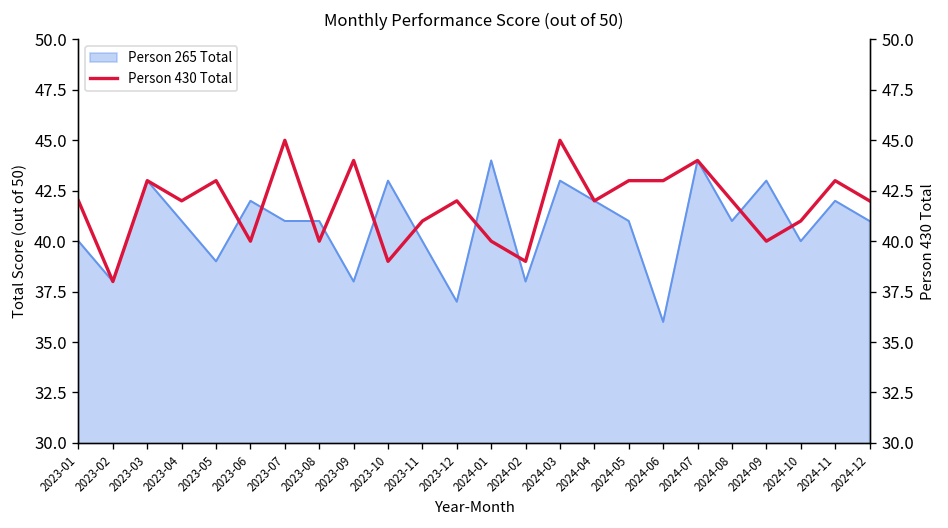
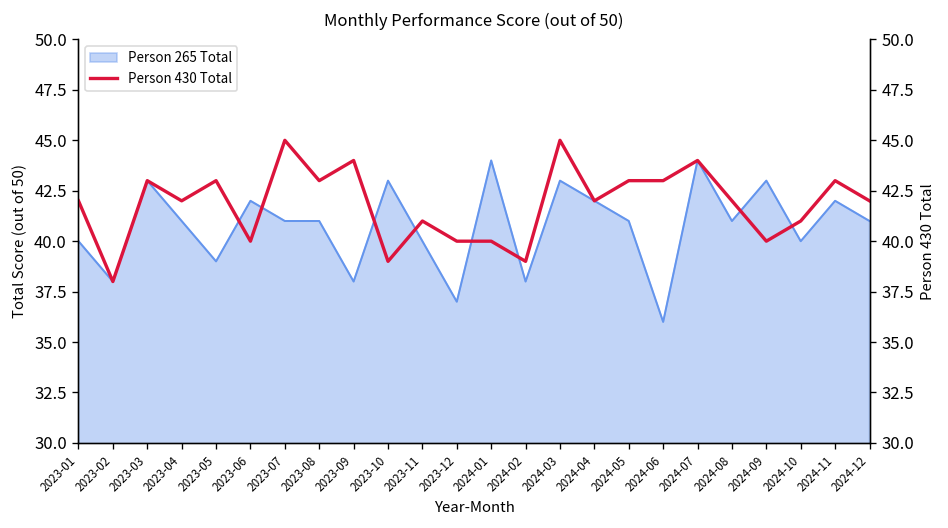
Person 430 Total, 2023-08: 40 -> 43
Person 430 Total, 2023-12: 42 -> 40
